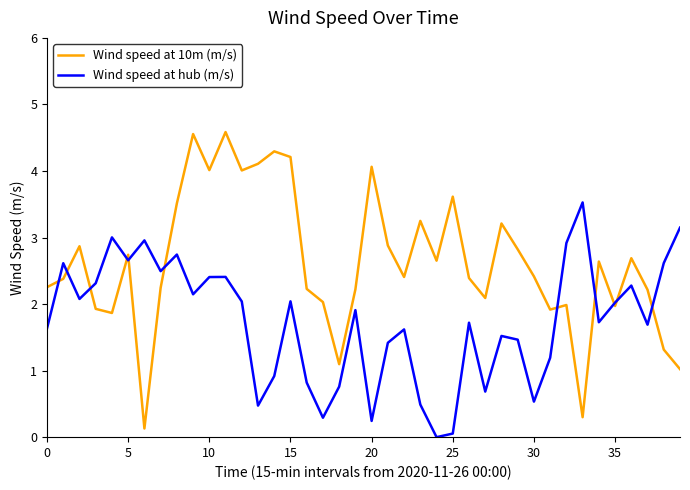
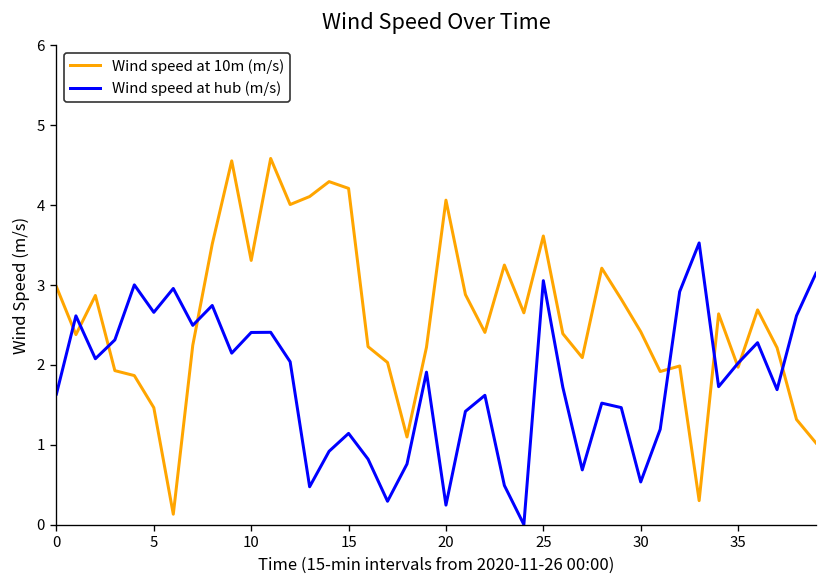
Wind speed at 10m (m/s), 0: 2.3 -> 3.0
Wind speed at 10m (m/s), 5: 2.7 -> 1.5
Wind speed at 10m (m/s), 10: 4.0 -> 3.3
Wind speed at hub (m/s), 15: 2.0 -> 1.1
Wind speed at hub (m/s), 25: 0.1 -> 3.1
